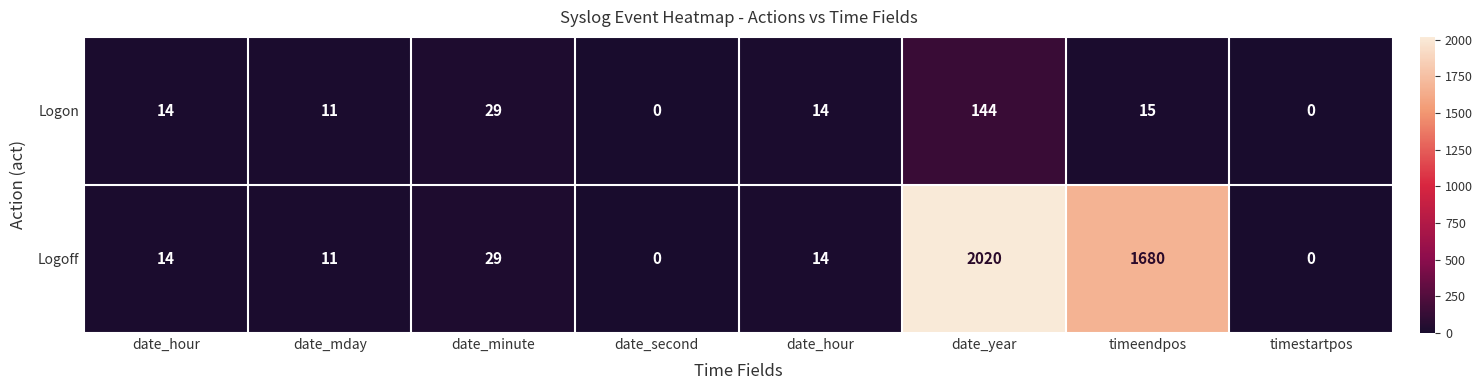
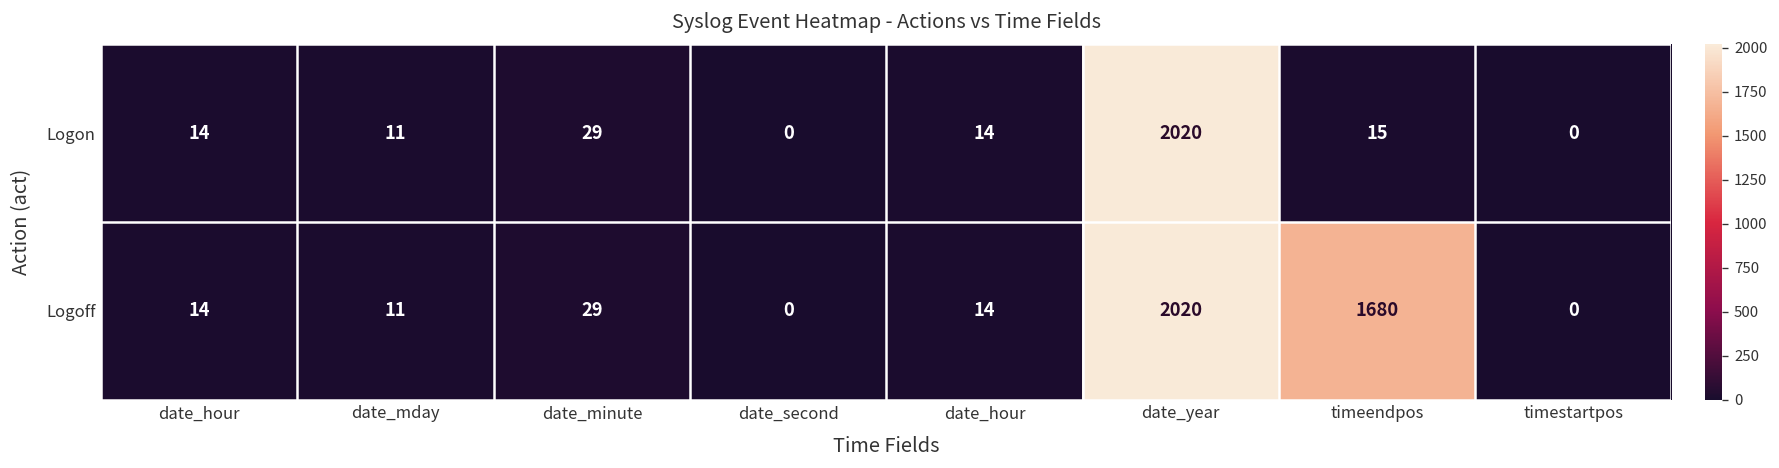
Logon, date_year: 144 -> 2020
